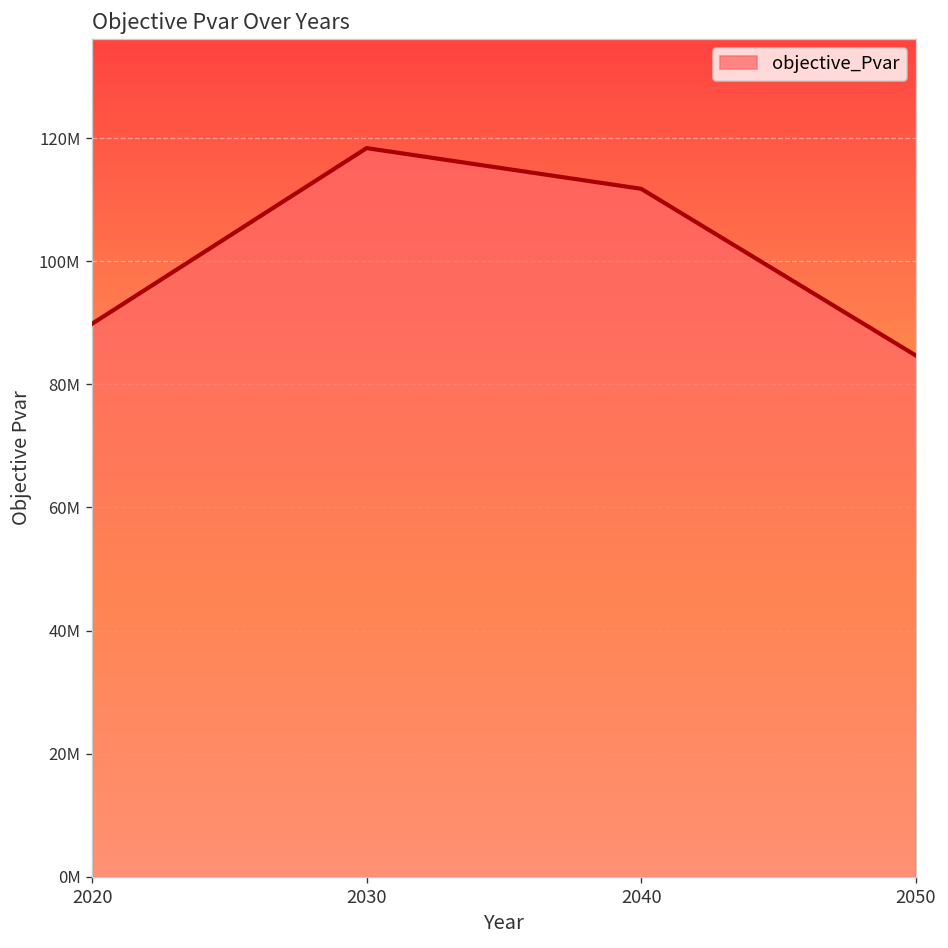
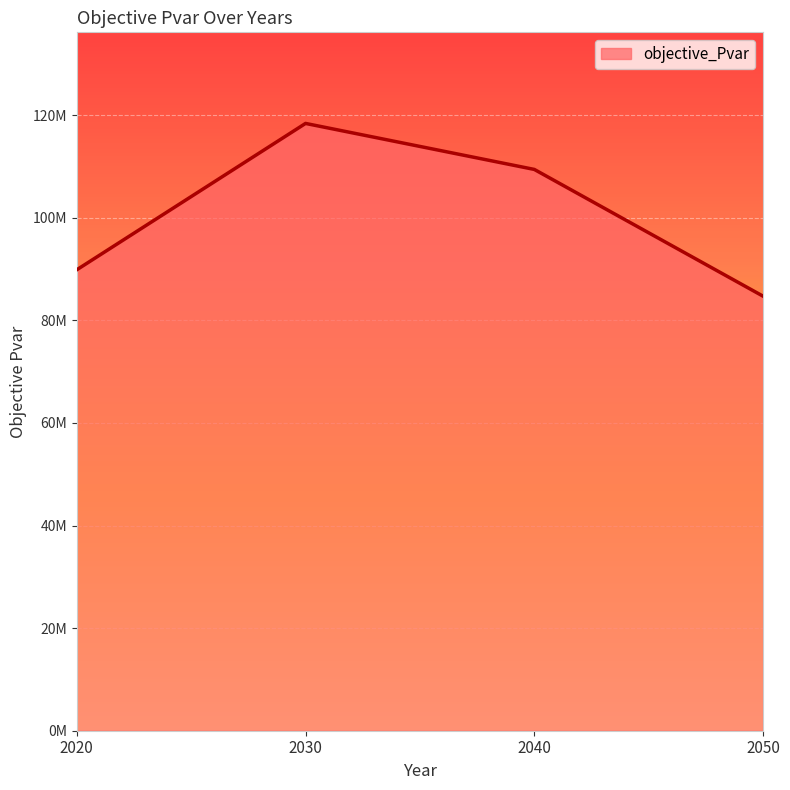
2040: 112000000 -> 109000000
